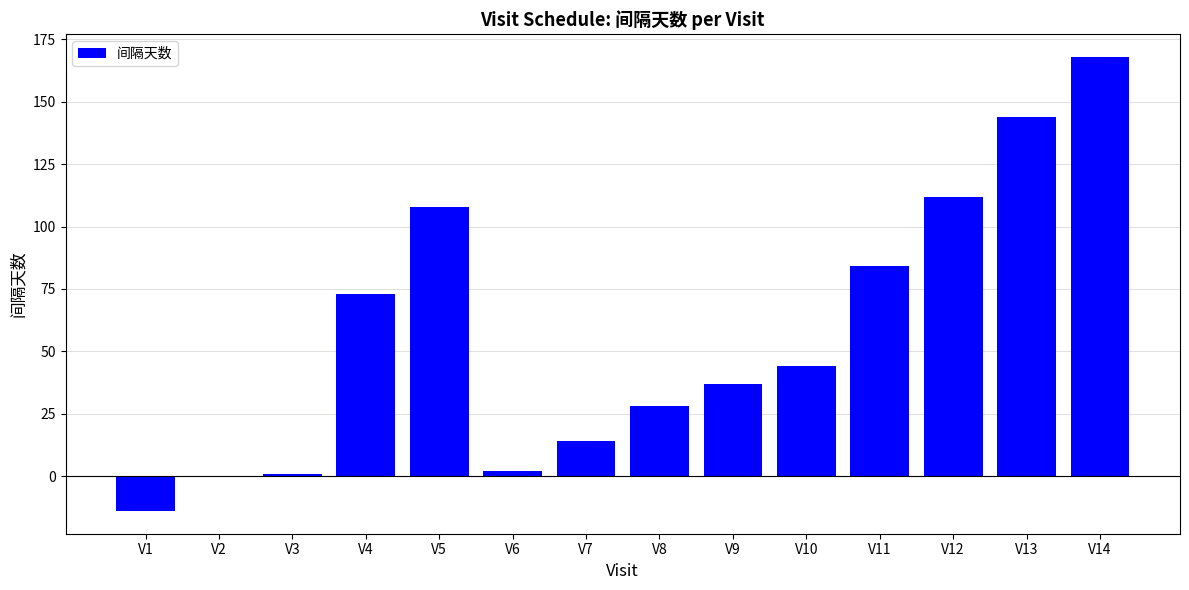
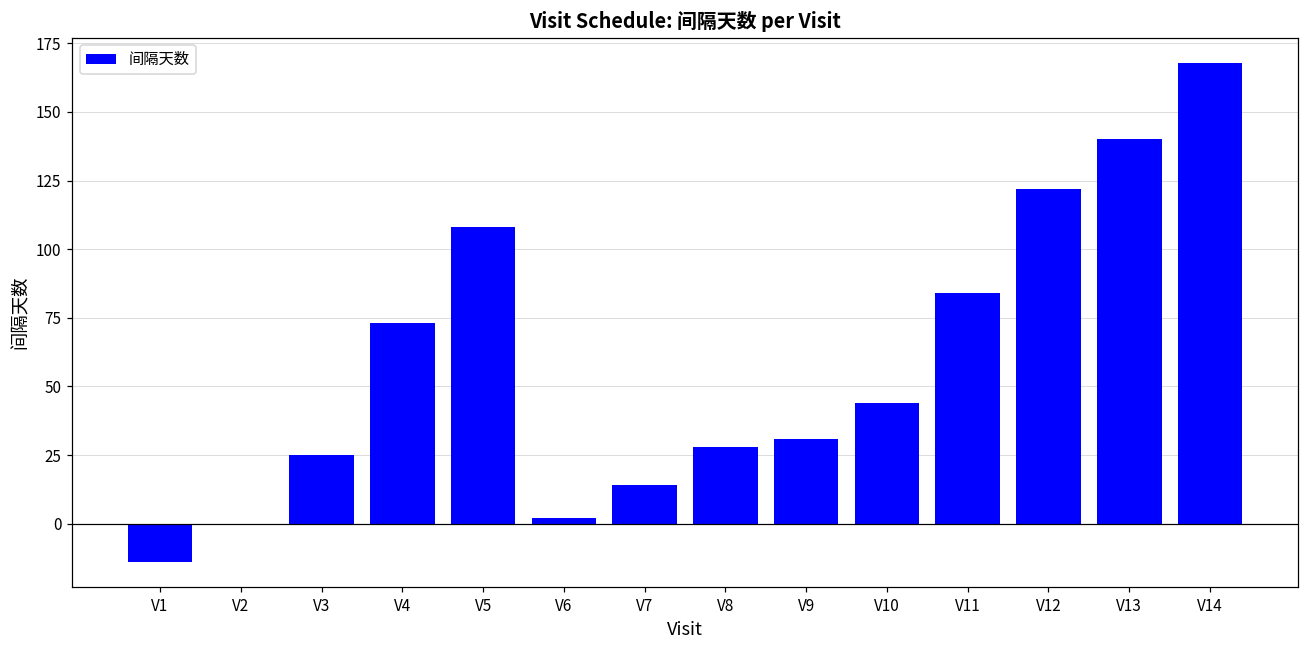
V3: 1 -> 25
V9: 37 -> 31
V12: 112 -> 122
V13: 144 -> 140
